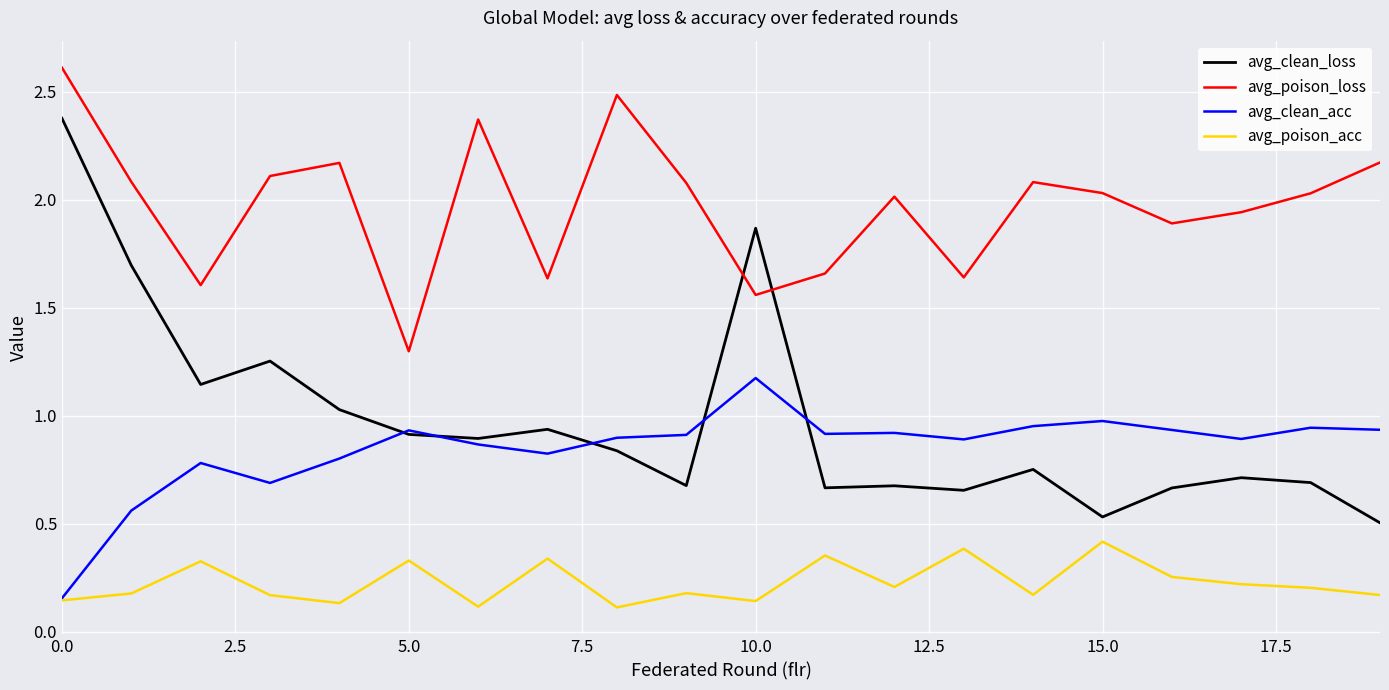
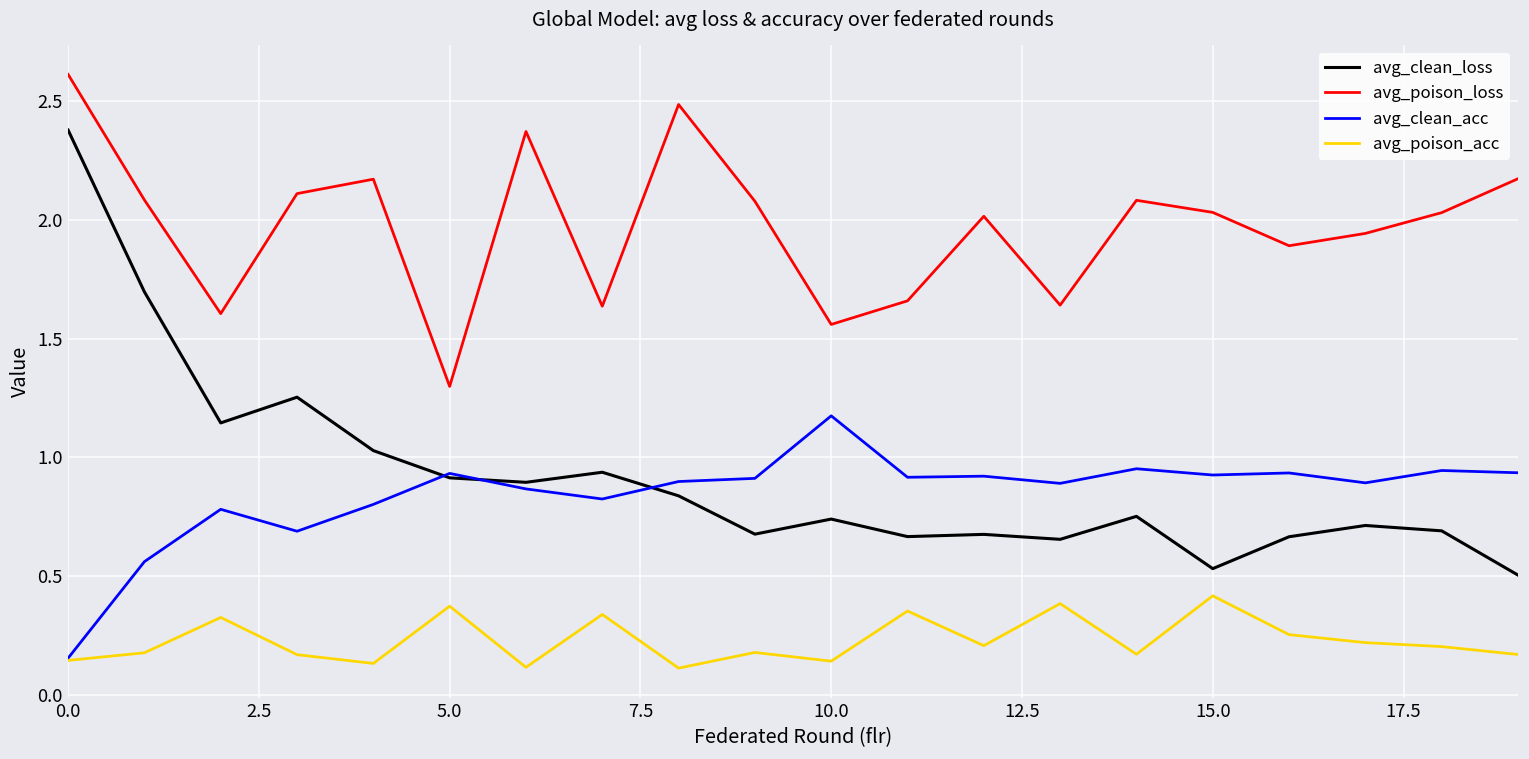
avg_poison_acc, 5.0: 0.33 -> 0.37
avg_clean_loss, 10.0: 1.87 -> 0.74
avg_clean_acc, 15.0: 0.98 -> 0.93
